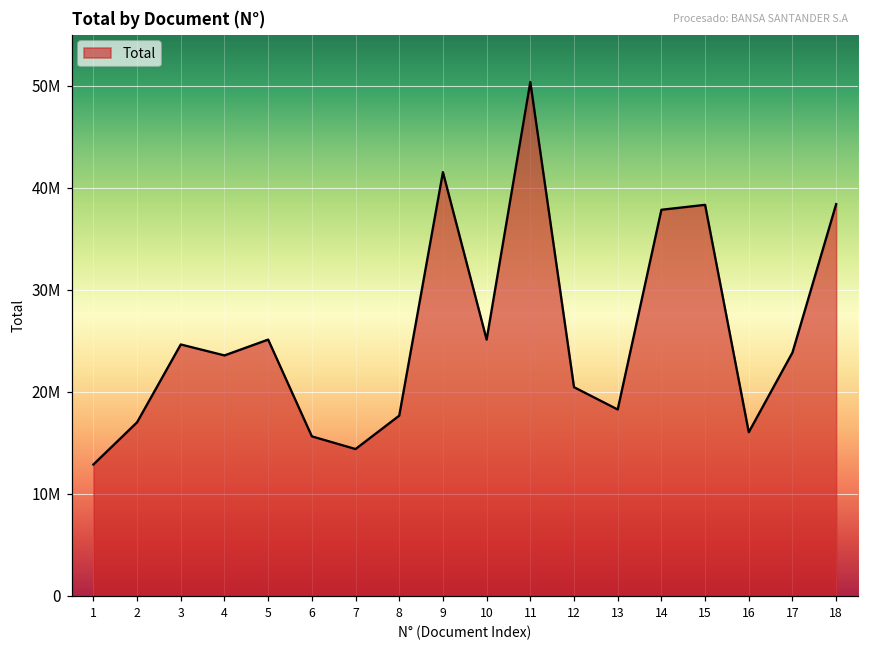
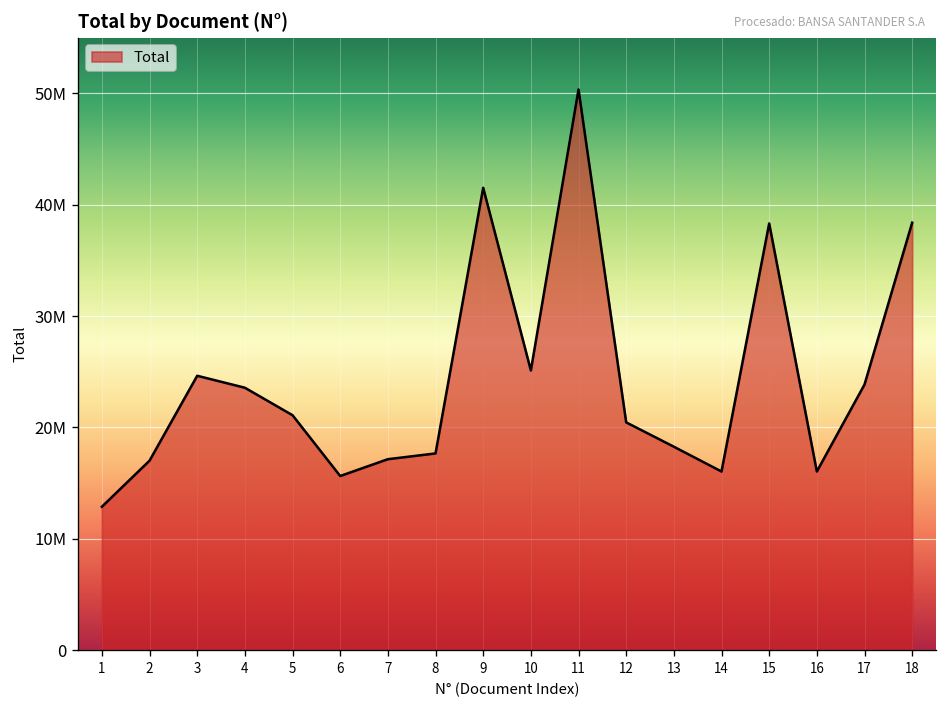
5: 25000000 -> 21000000
7: 14000000 -> 17000000
14: 38000000 -> 16000000
